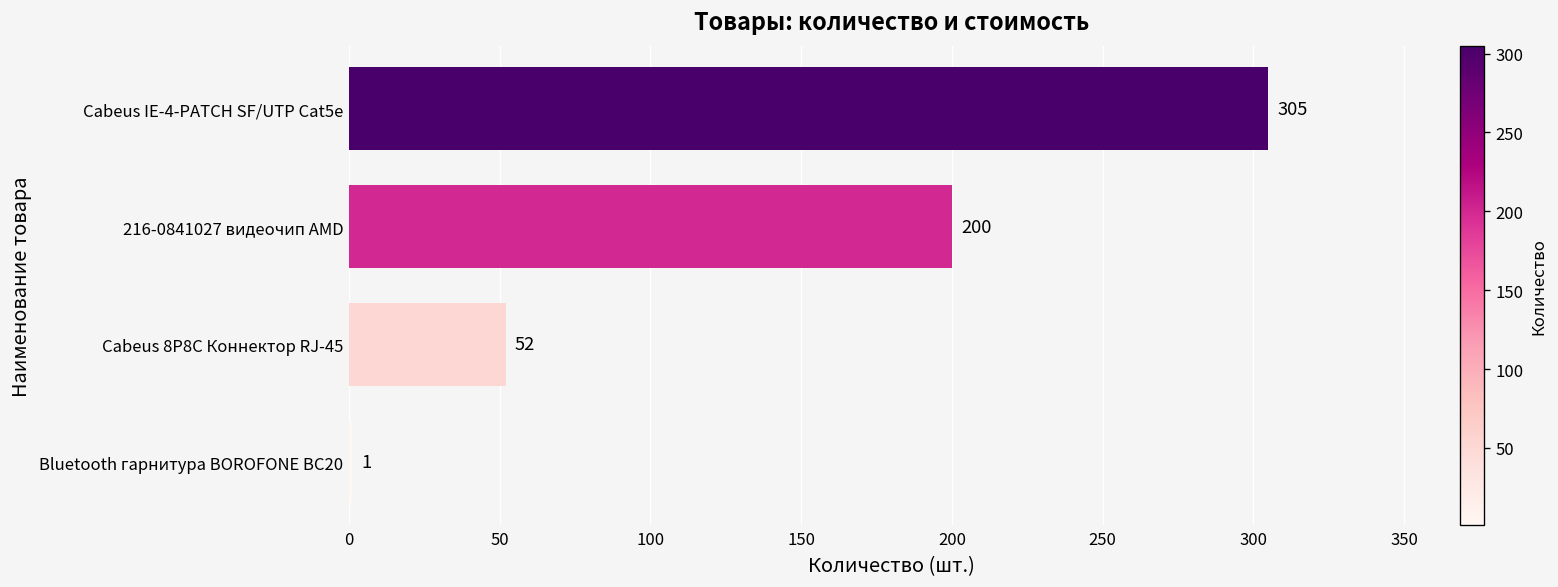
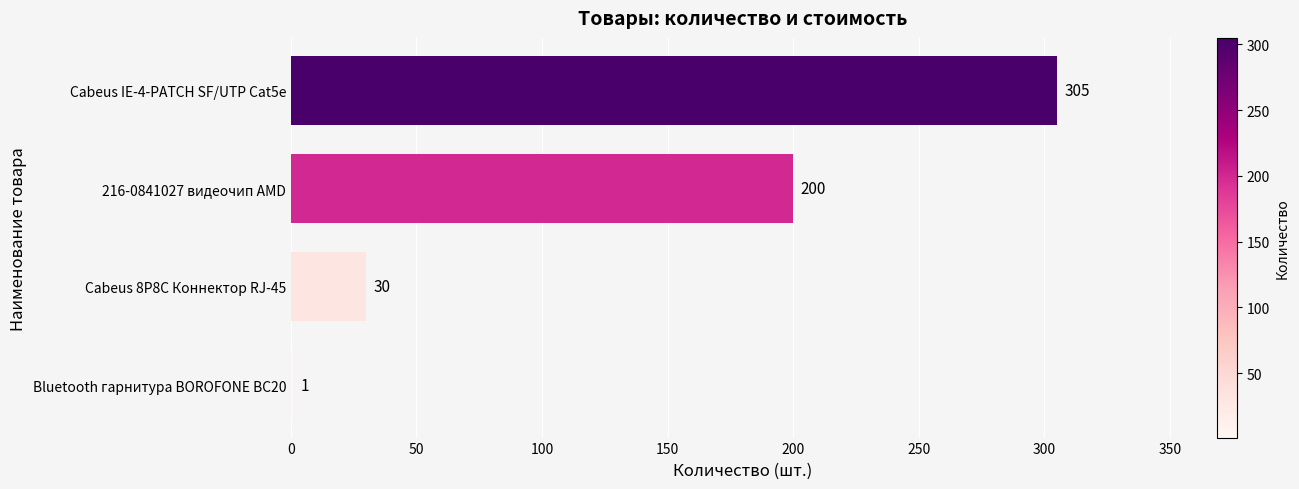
Cabeus 8P8C Коннектор RJ-45: 52 -> 30
